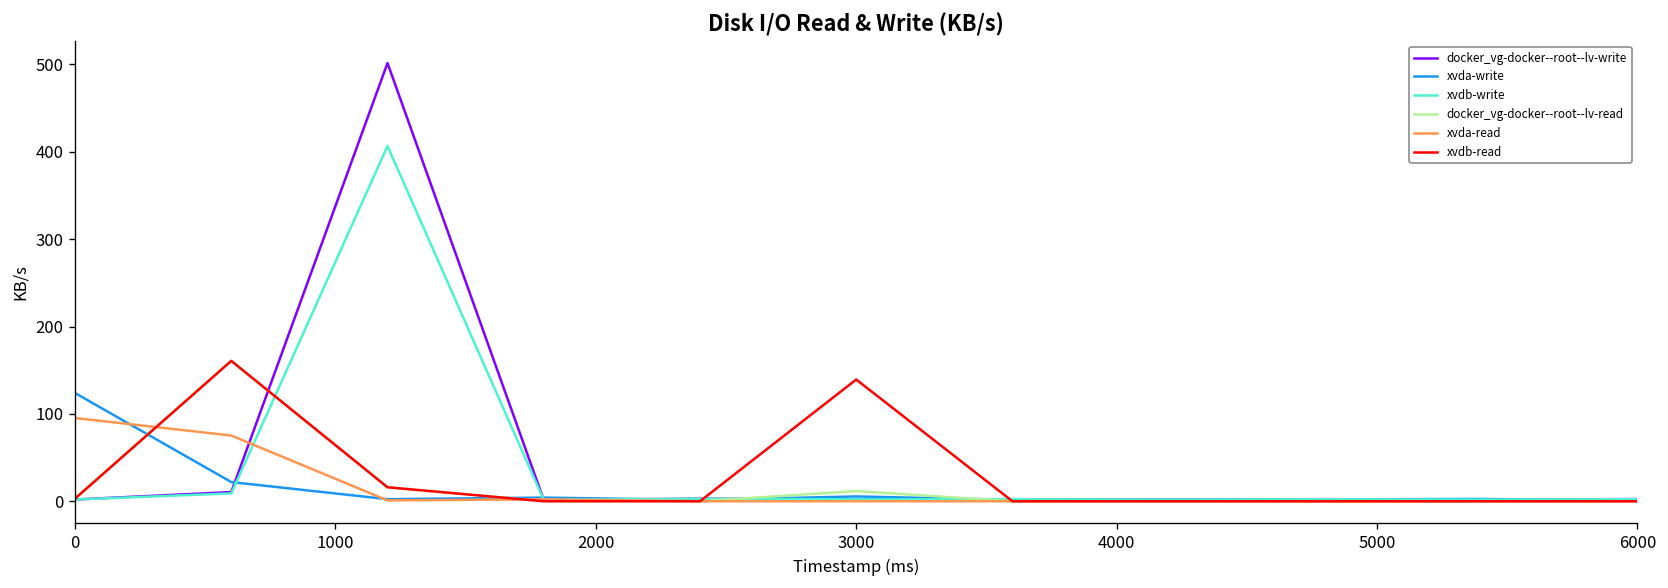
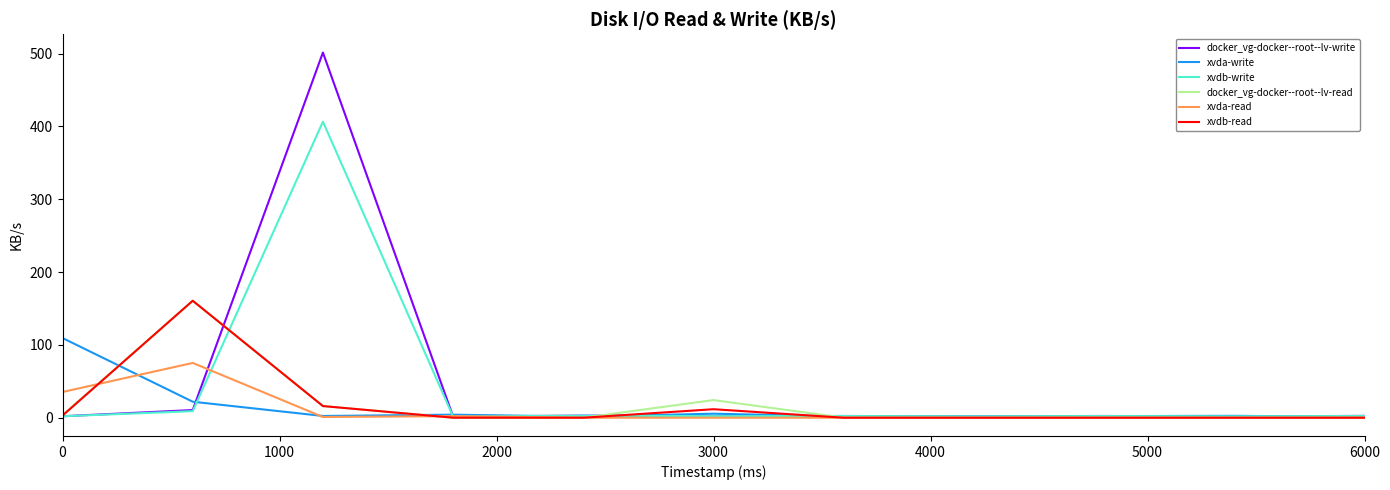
xvda-write, 0: 120 -> 110
xvda-read, 0: 100 -> 40
docker_vg-docker--root--lv-read, 3000: 10 -> 20
xvdb-read, 3000: 140 -> 10
